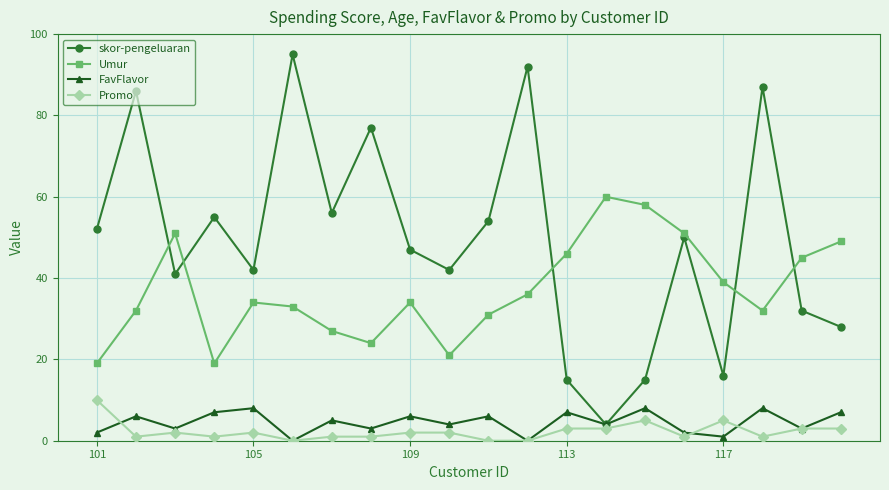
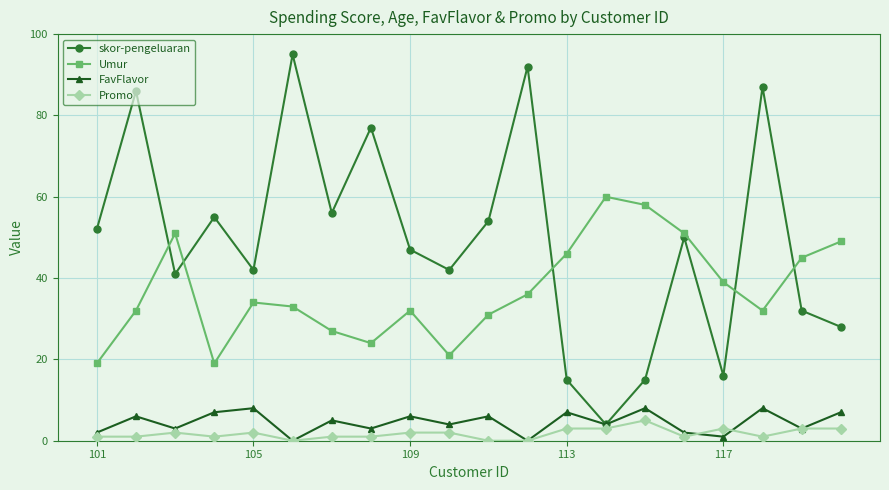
Promo, 101: 10 -> 1
Umur, 109: 34 -> 32
Promo, 117: 5 -> 3
